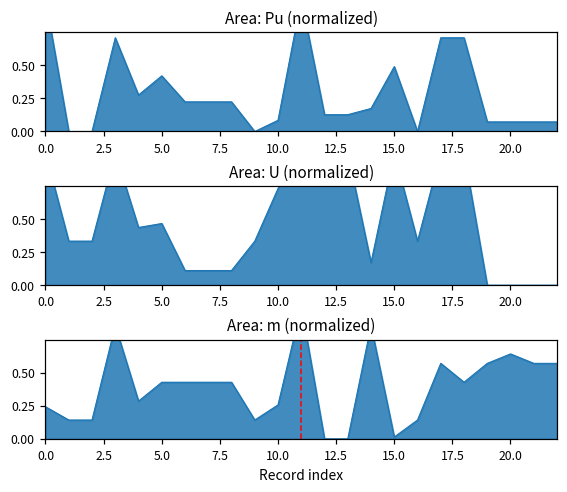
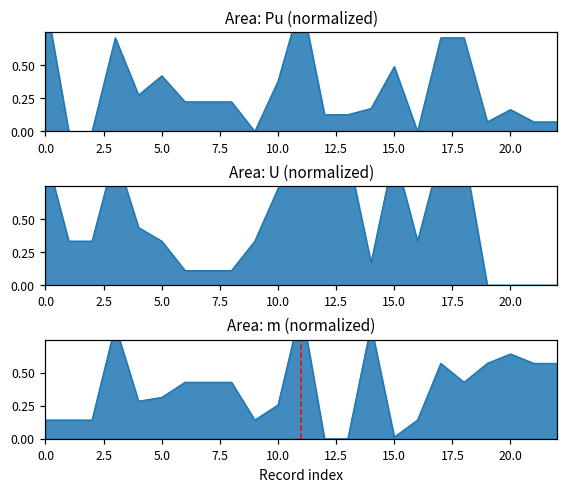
Area: Pu (normalized), 10.0: 0.08 -> 0.38
Area: Pu (normalized), 20.0: 0.07 -> 0.17
Area: U (normalized), 5.0: 0.47 -> 0.33
Area: m (normalized), 0.0: 0.24 -> 0.14
Area: m (normalized), 5.0: 0.43 -> 0.31
